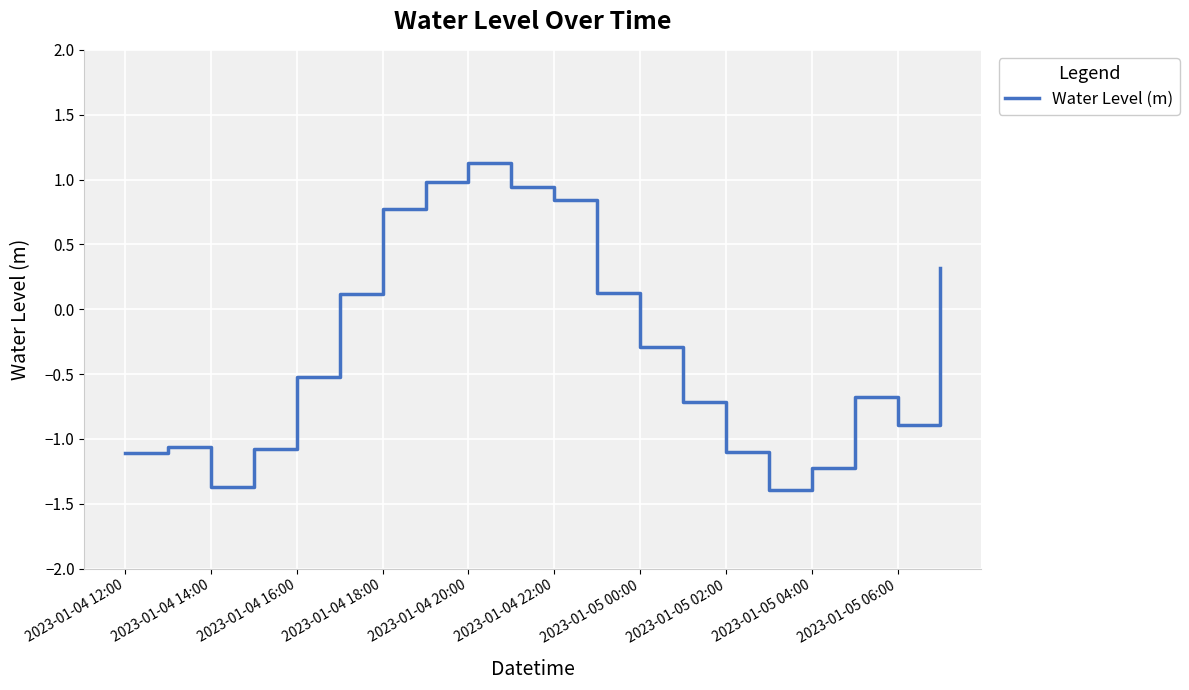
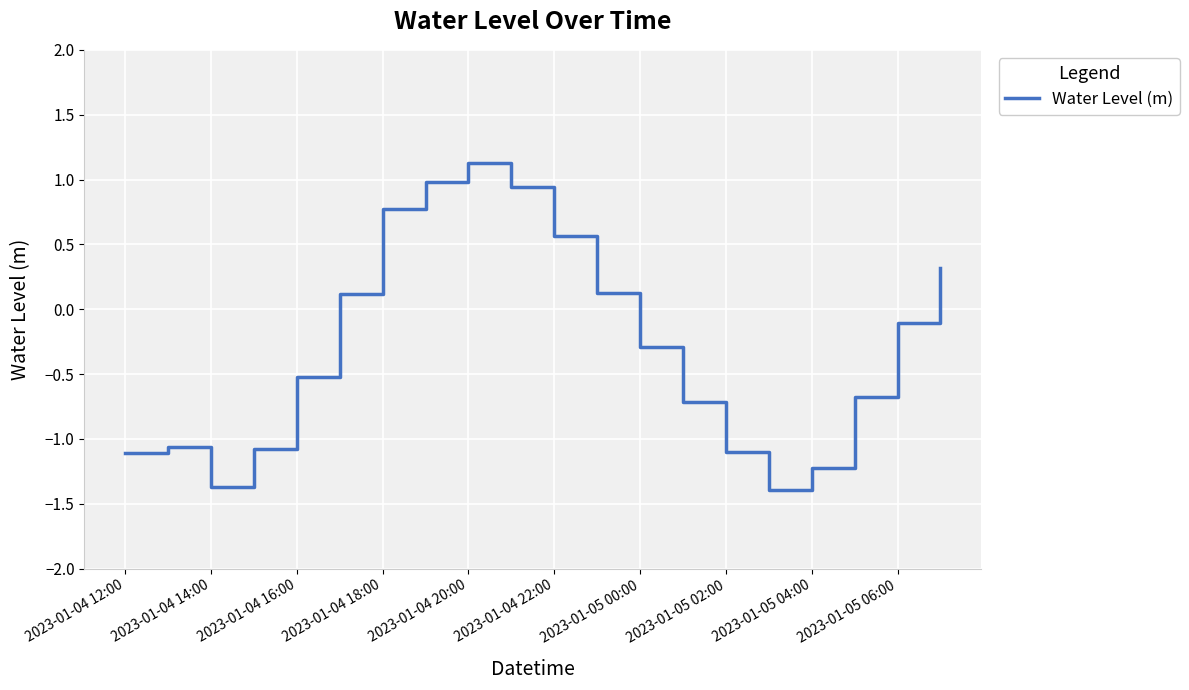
2023-01-04 22:00: 0.84 -> 0.56
2023-01-05 06:00: -0.89 -> -0.10
